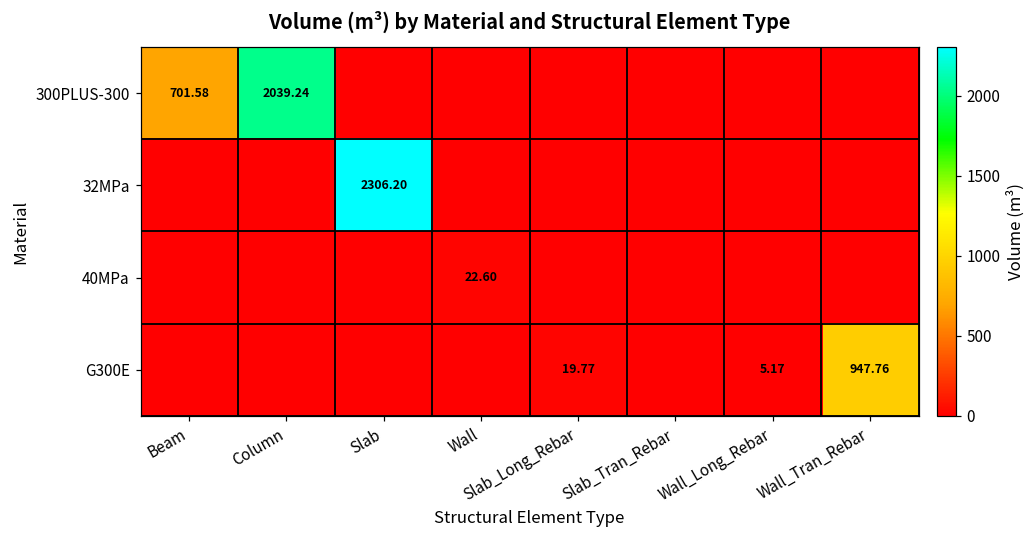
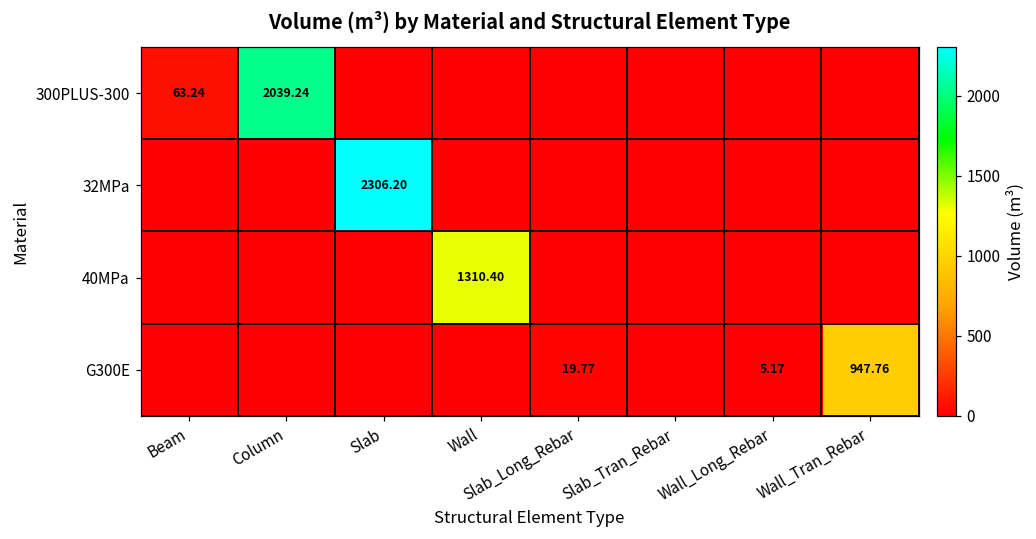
300PLUS-300, Beam: 701.58 -> 63.24
40MPa, Wall: 22.60 -> 1310.40
